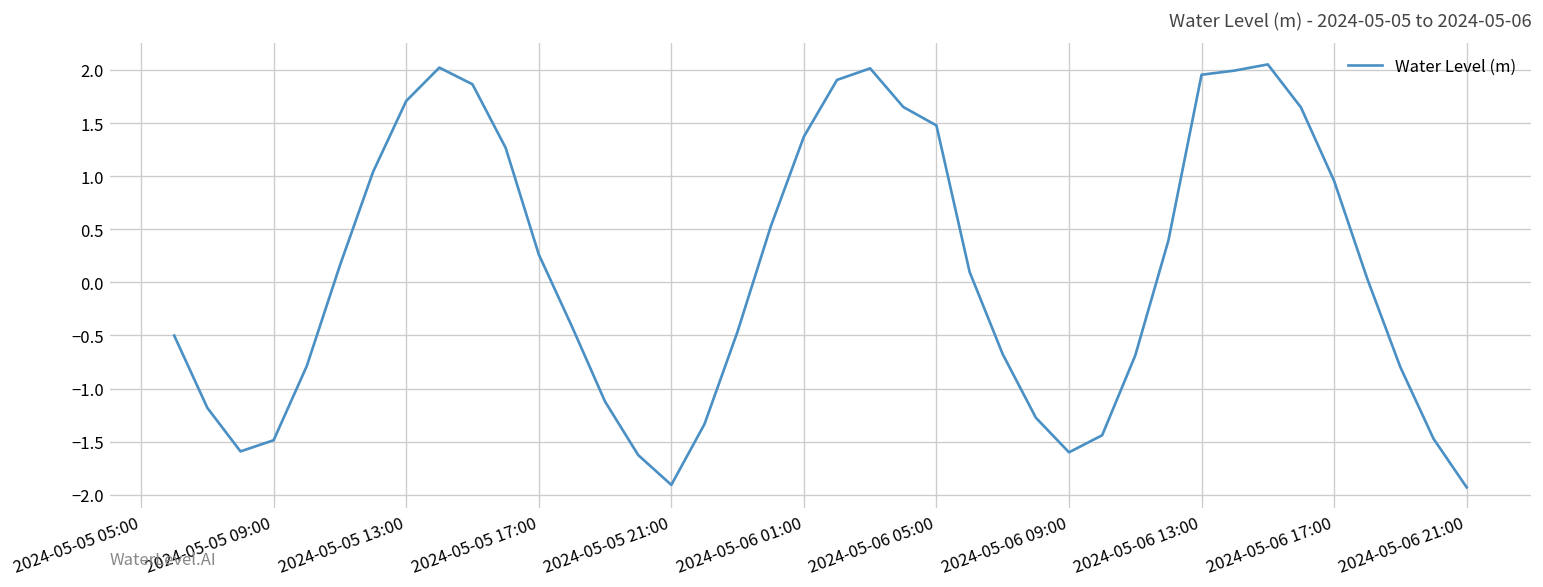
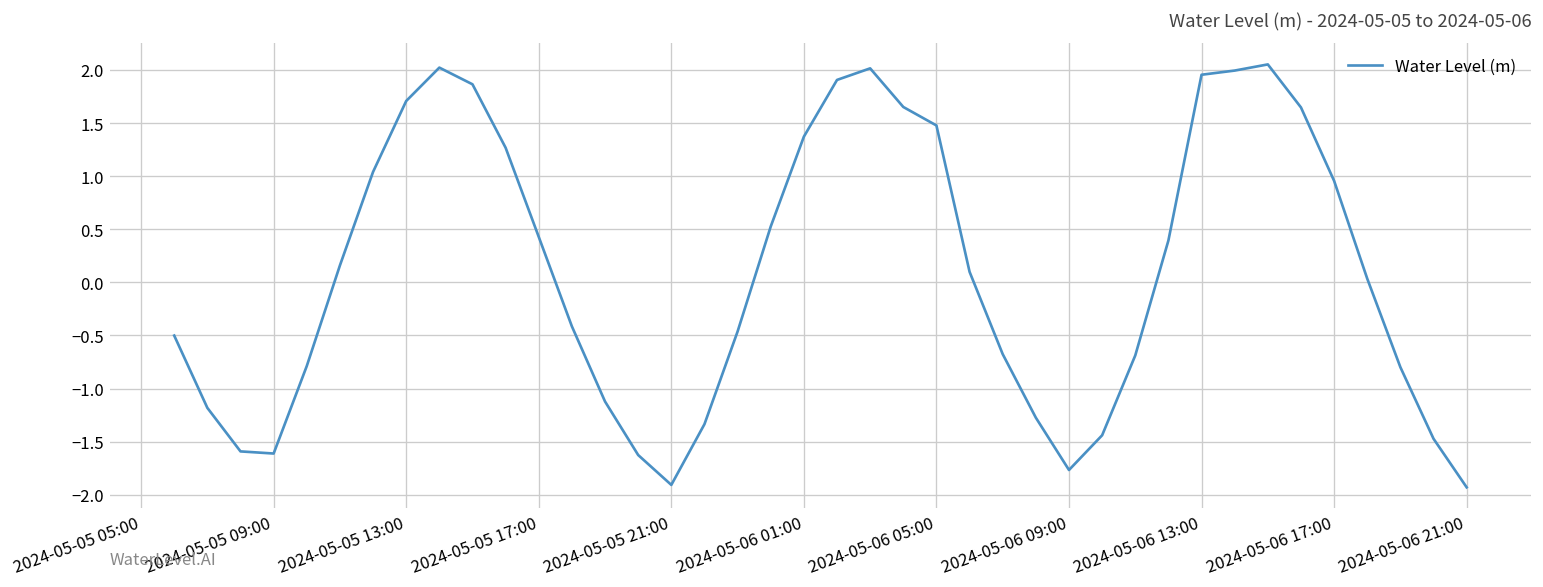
2024-05-05 09:00: -1.5 -> -1.6
2024-05-05 17:00: 0.3 -> 0.4
2024-05-06 09:00: -1.6 -> -1.8
